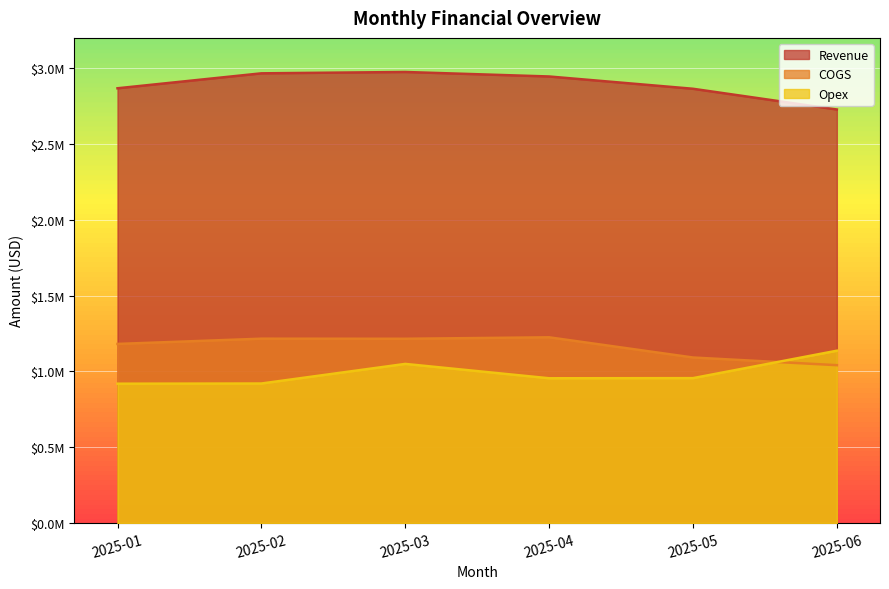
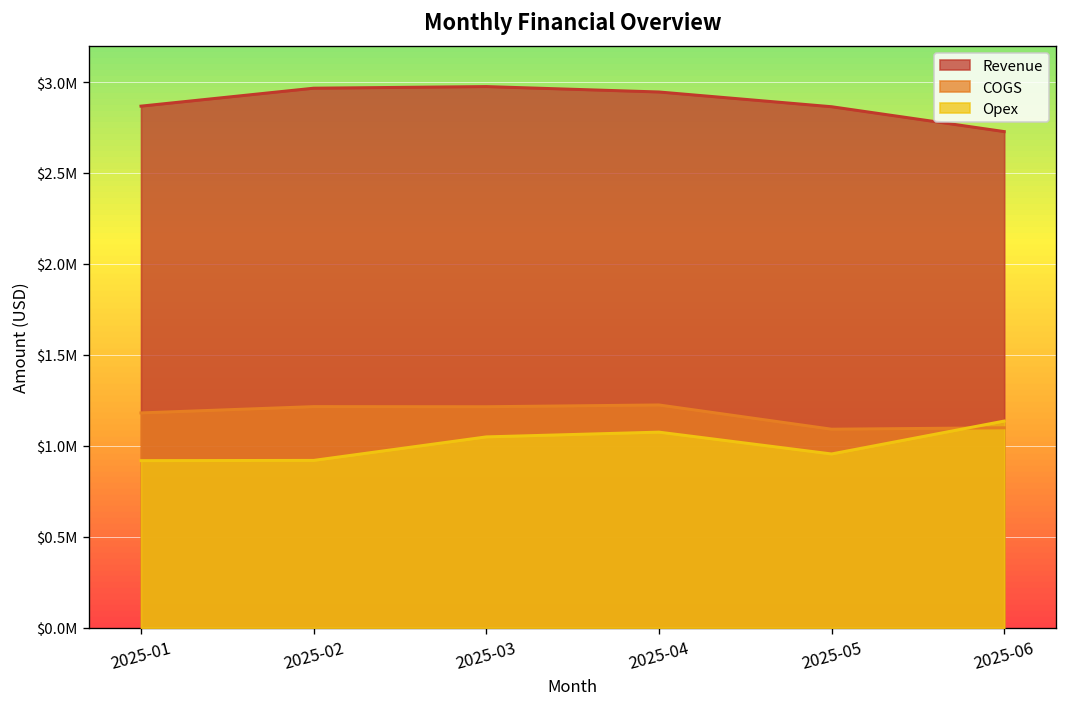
Opex, 2025-04: $950000 -> $1080000
COGS, 2025-06: $1040000 -> $1100000
